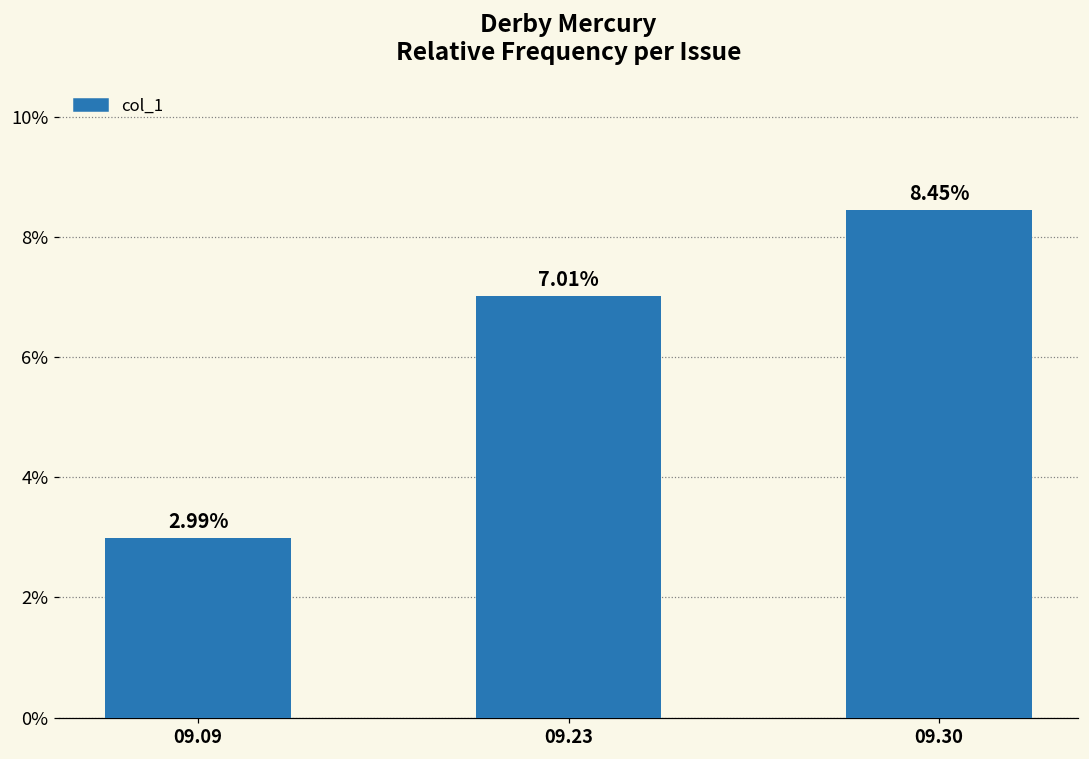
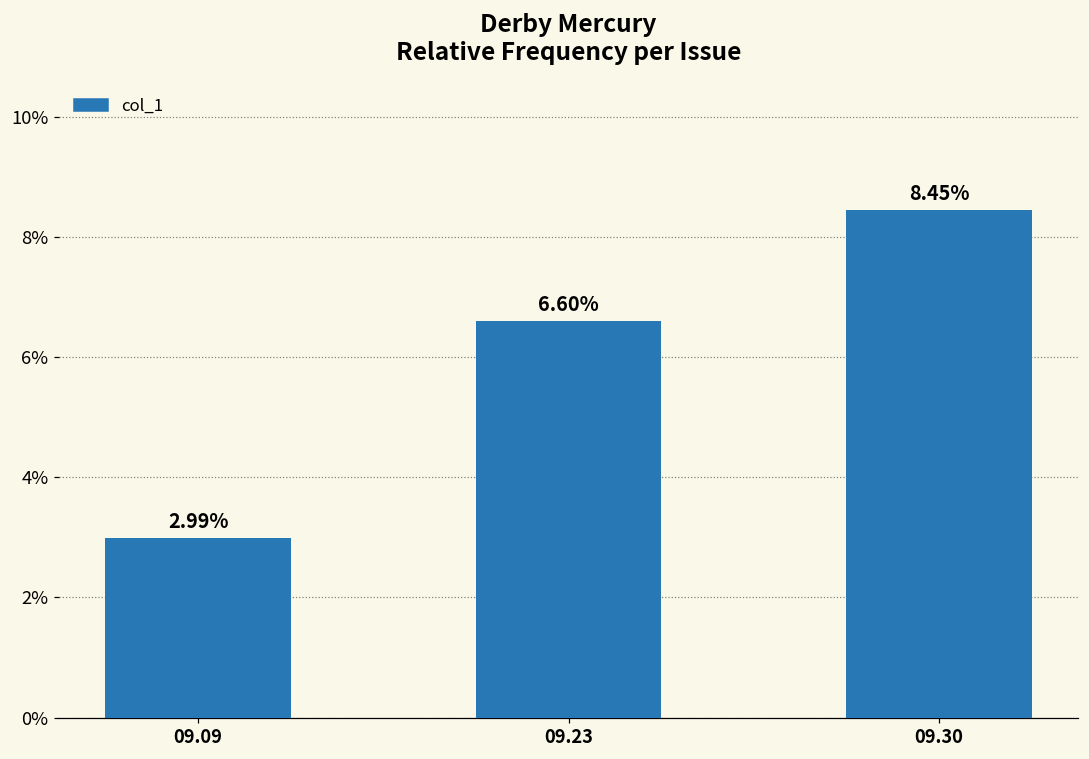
09.23: 7.01% -> 6.60%
